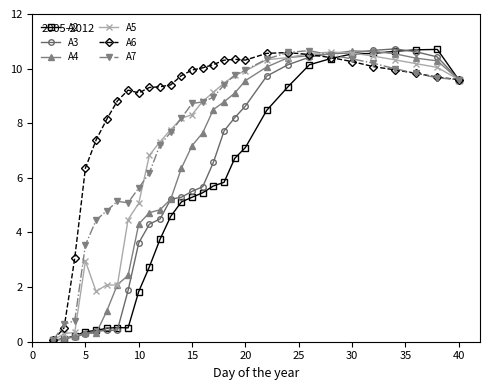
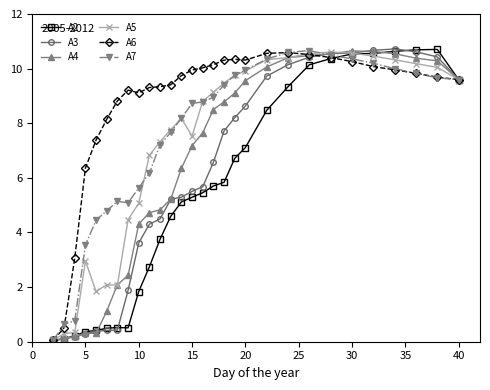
A5, 15: 8.3 -> 7.5
